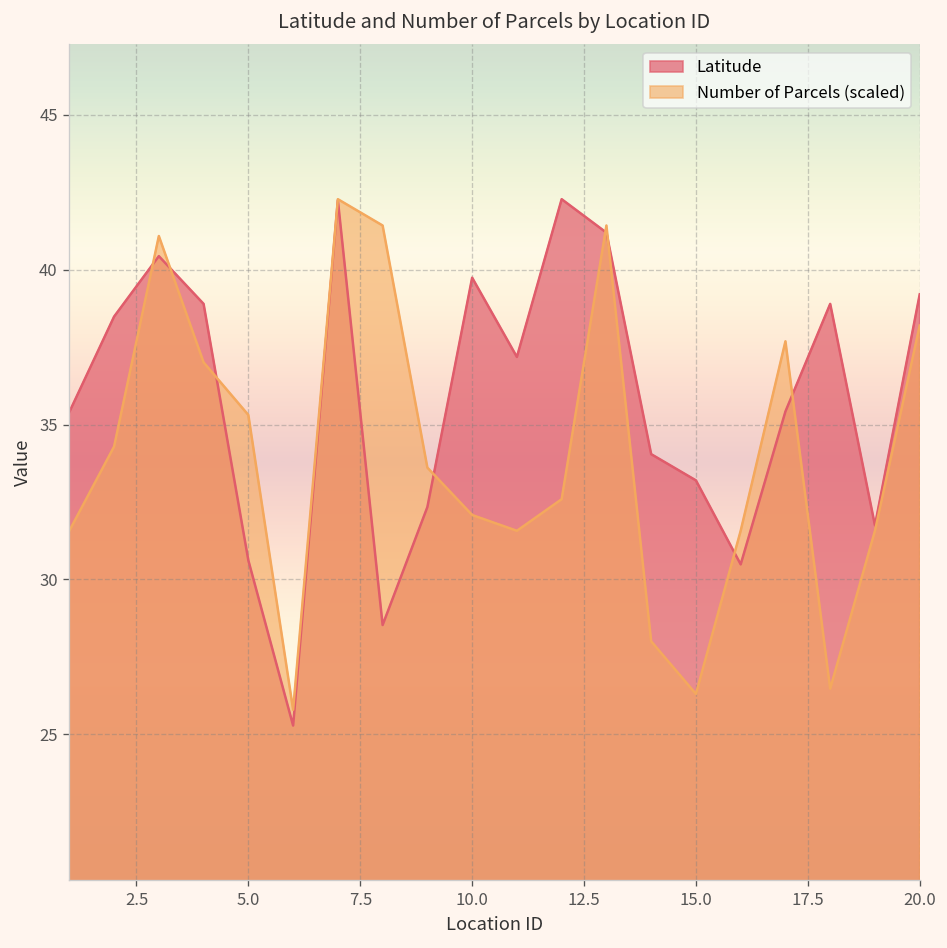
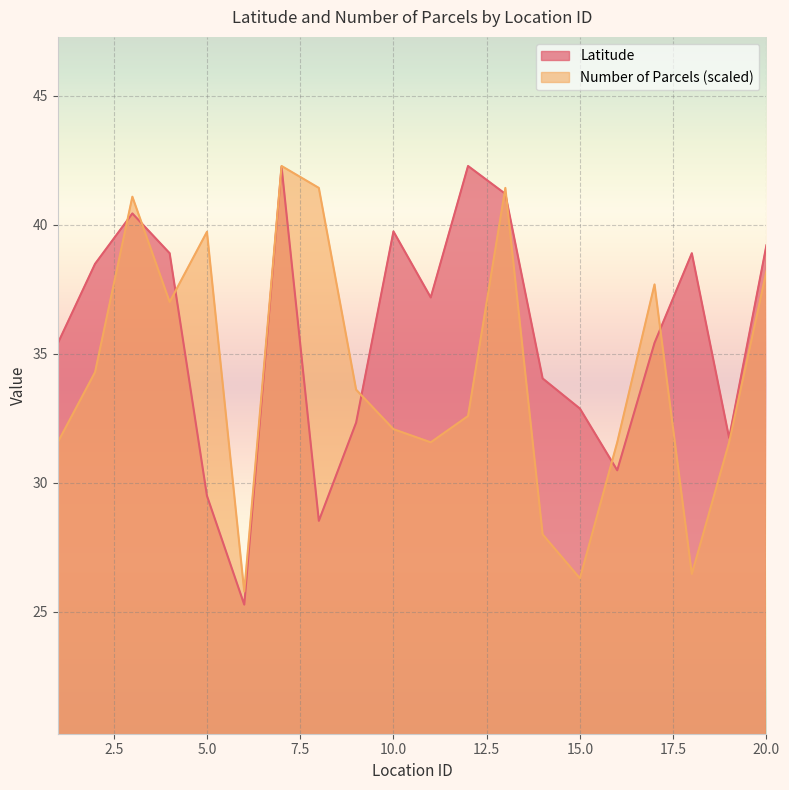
Latitude, 5.0: 30.6 -> 29.5
Number of Parcels (scaled), 5.0: 35.3 -> 39.7
Latitude, 15.0: 33.2 -> 32.9
